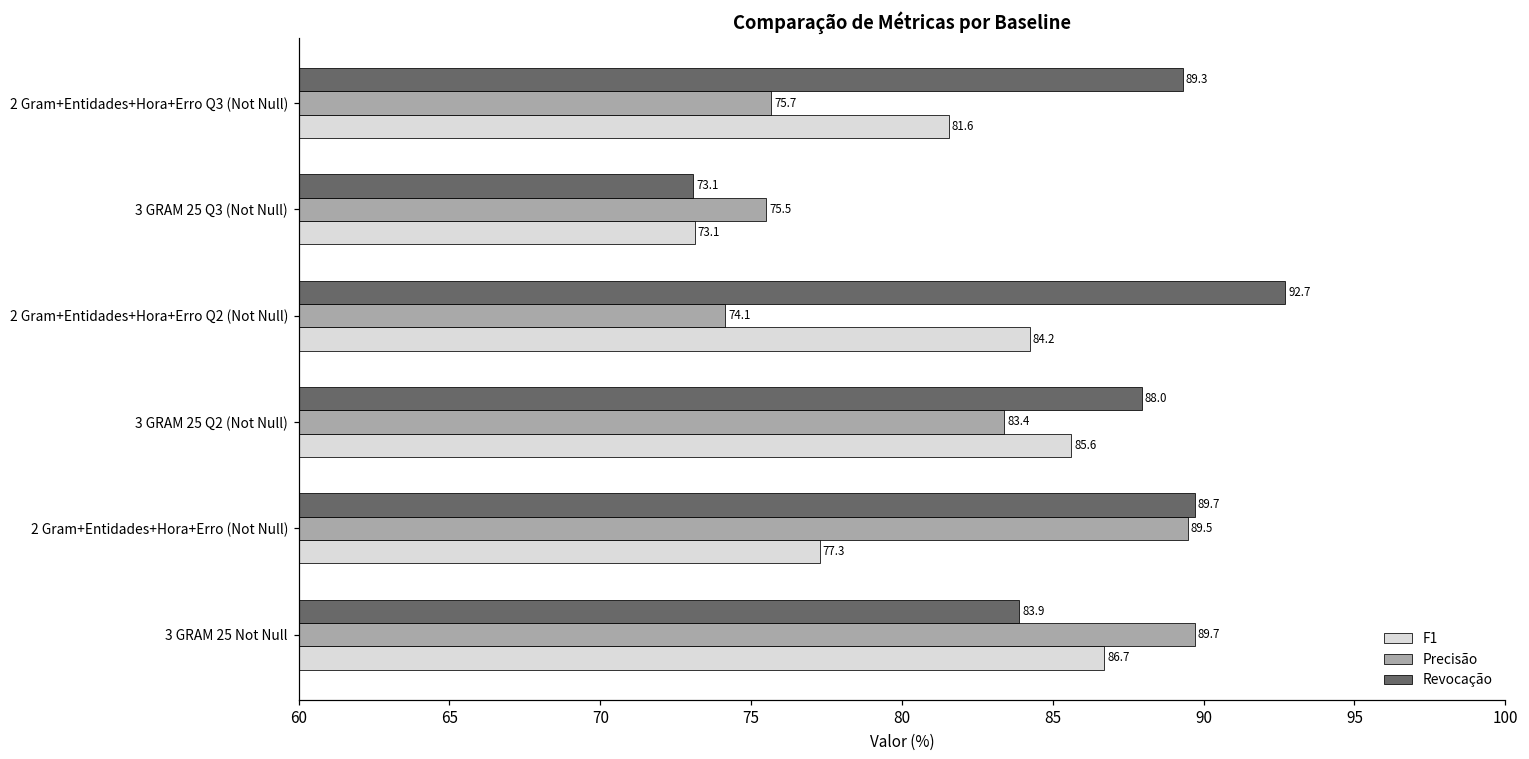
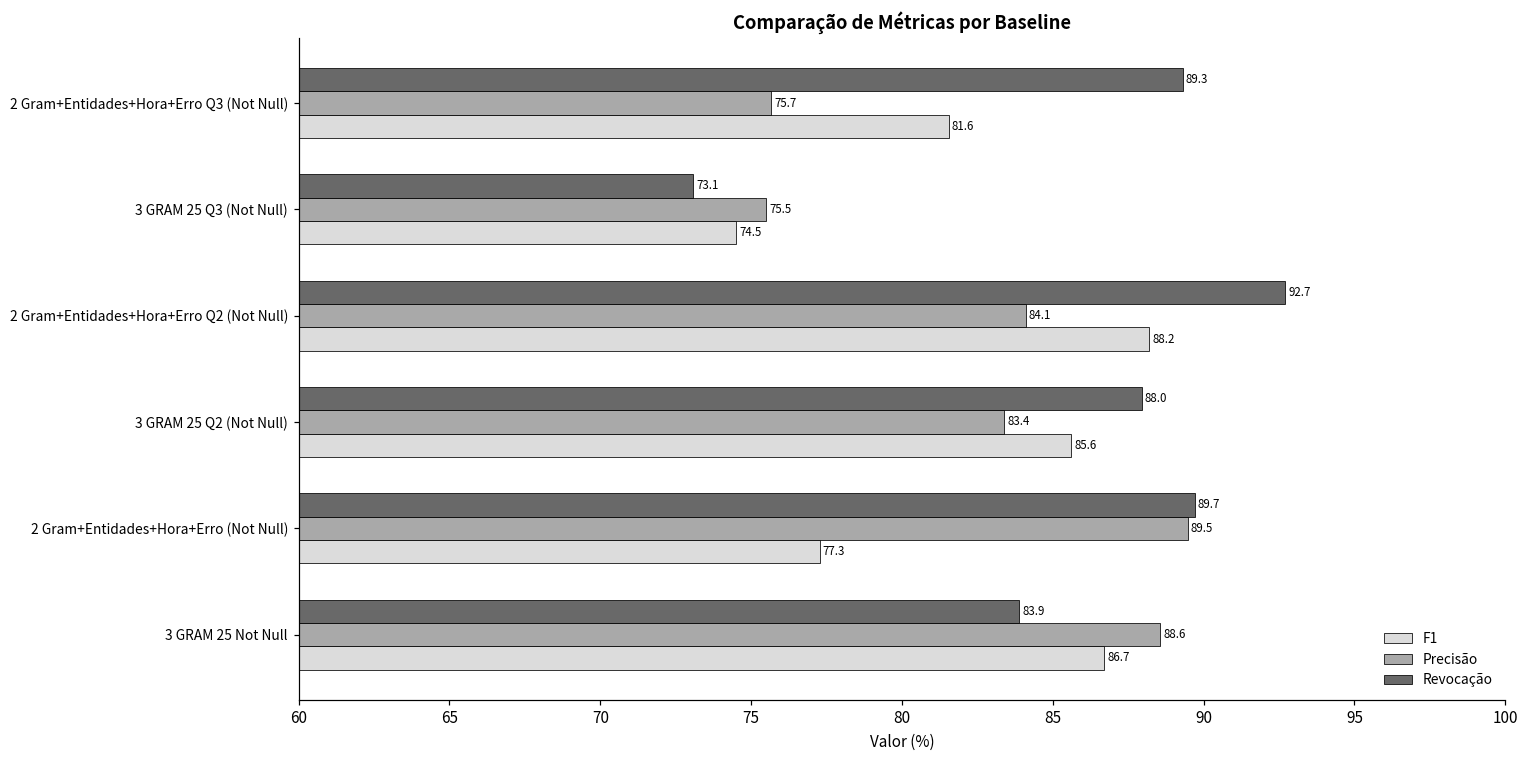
F1, 3 GRAM 25 Q3 (Not Null): 73.1 -> 74.5
Precisão, 2 Gram+Entidades+Hora+Erro Q2 (Not Null): 74.1 -> 84.1
F1, 2 Gram+Entidades+Hora+Erro Q2 (Not Null): 84.2 -> 88.2
Precisão, 3 GRAM 25 Not Null: 89.7 -> 88.6
